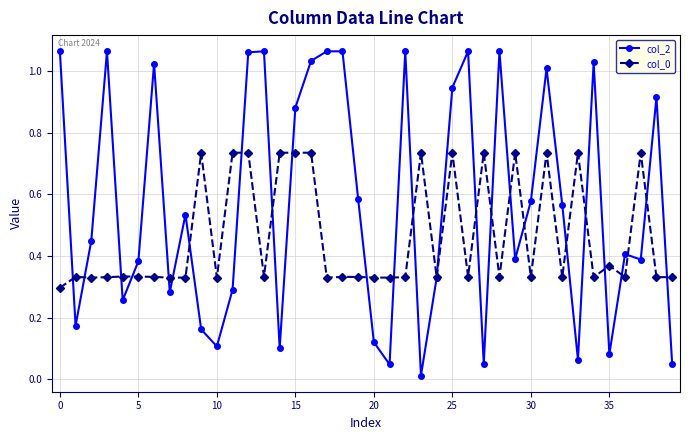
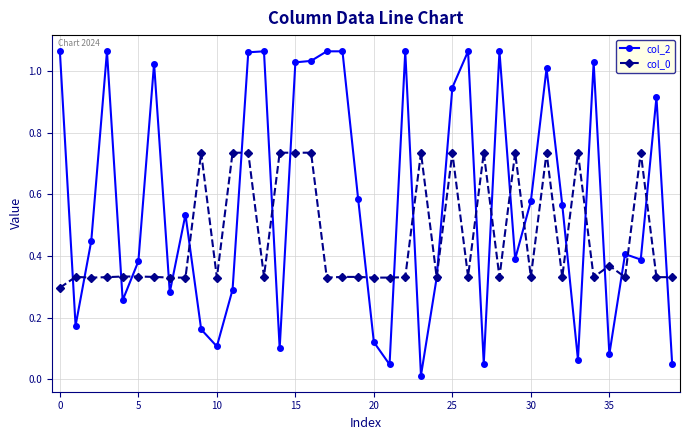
col_2, 15: 0.88 -> 1.03
